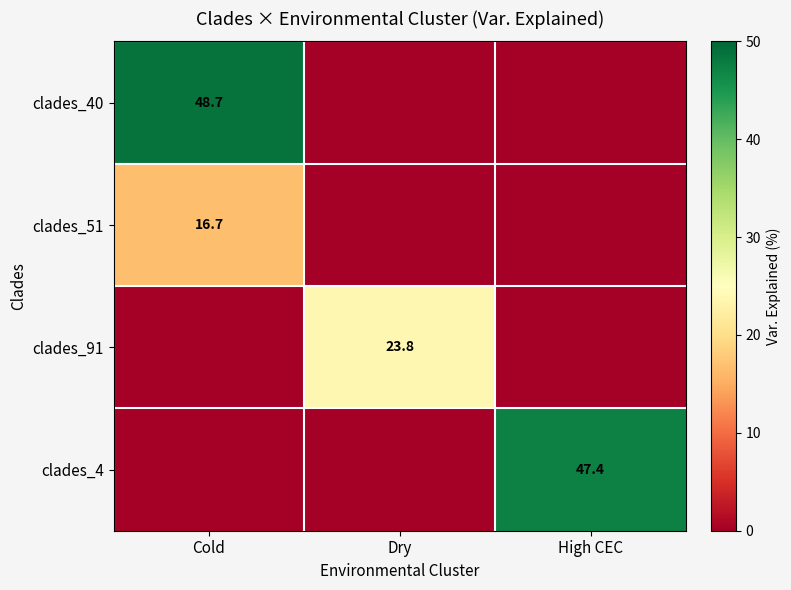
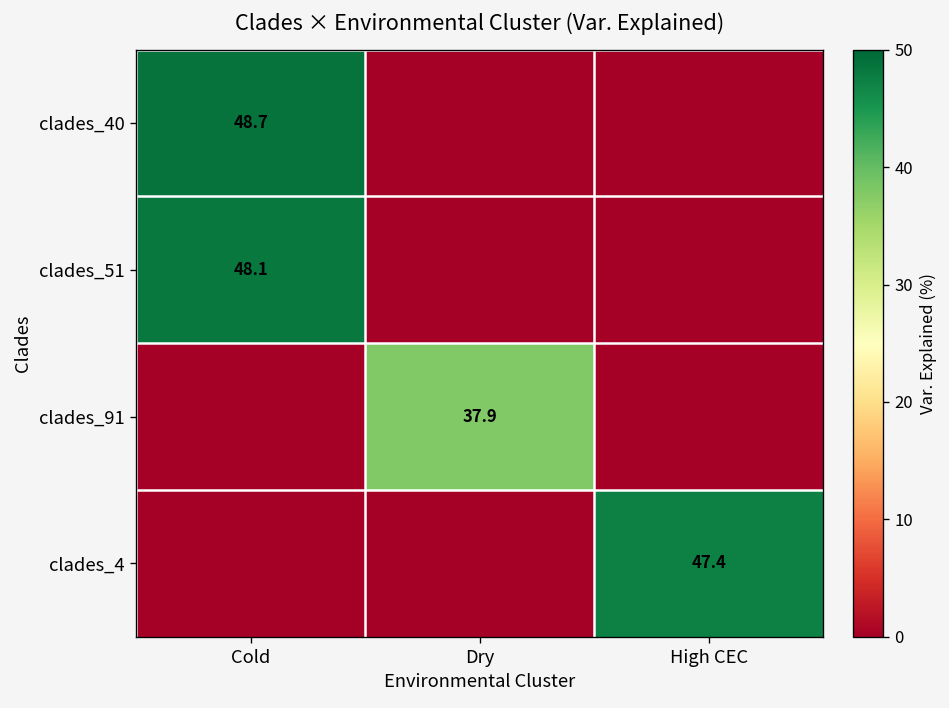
clades_51, Cold: 16.7 -> 48.1
clades_91, Dry: 23.8 -> 37.9
